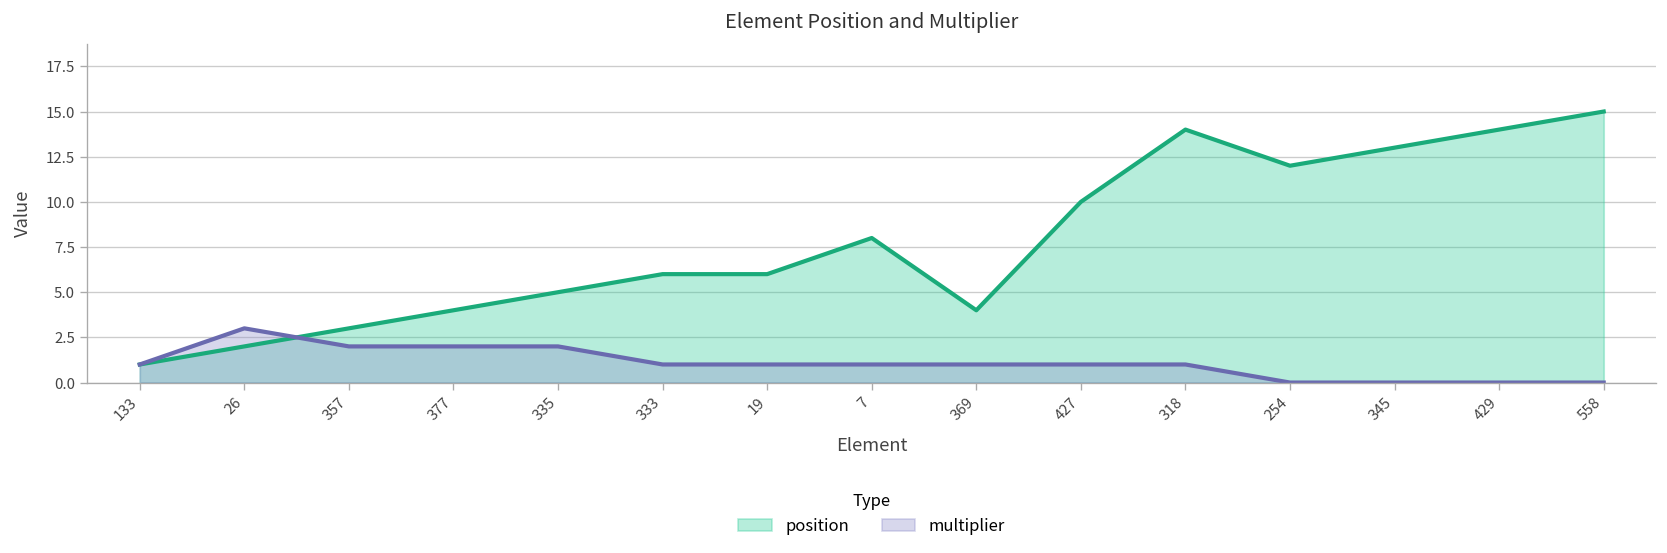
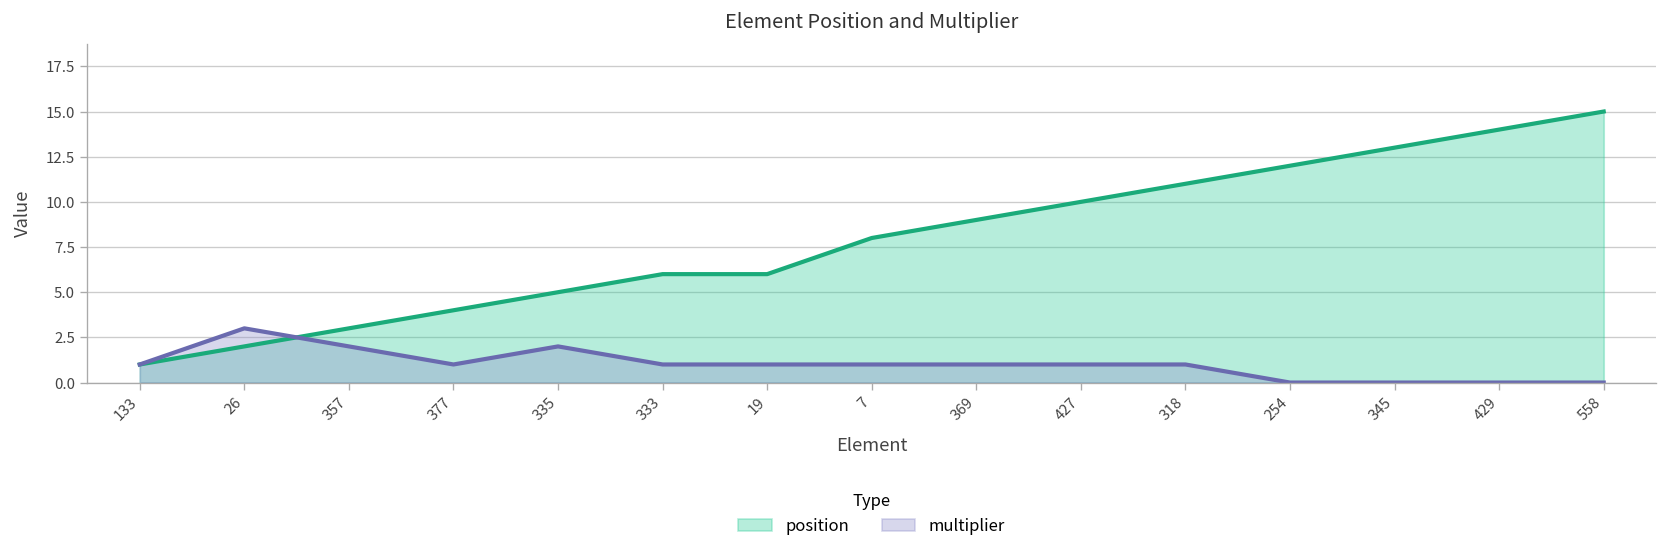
multiplier, 377: 2 -> 1
position, 369: 4 -> 9
position, 318: 14 -> 11
